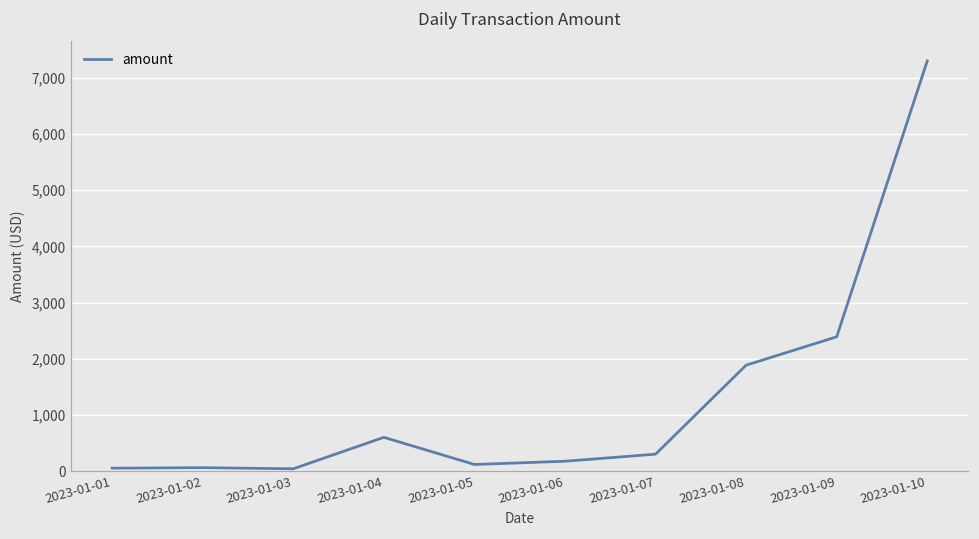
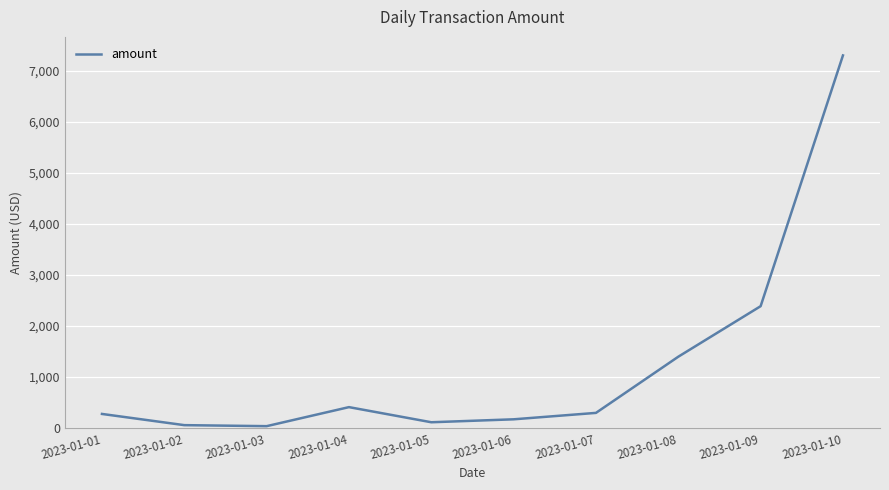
2023-01-01: 100 -> 300
2023-01-04: 600 -> 400
2023-01-08: 1,900 -> 1,400
